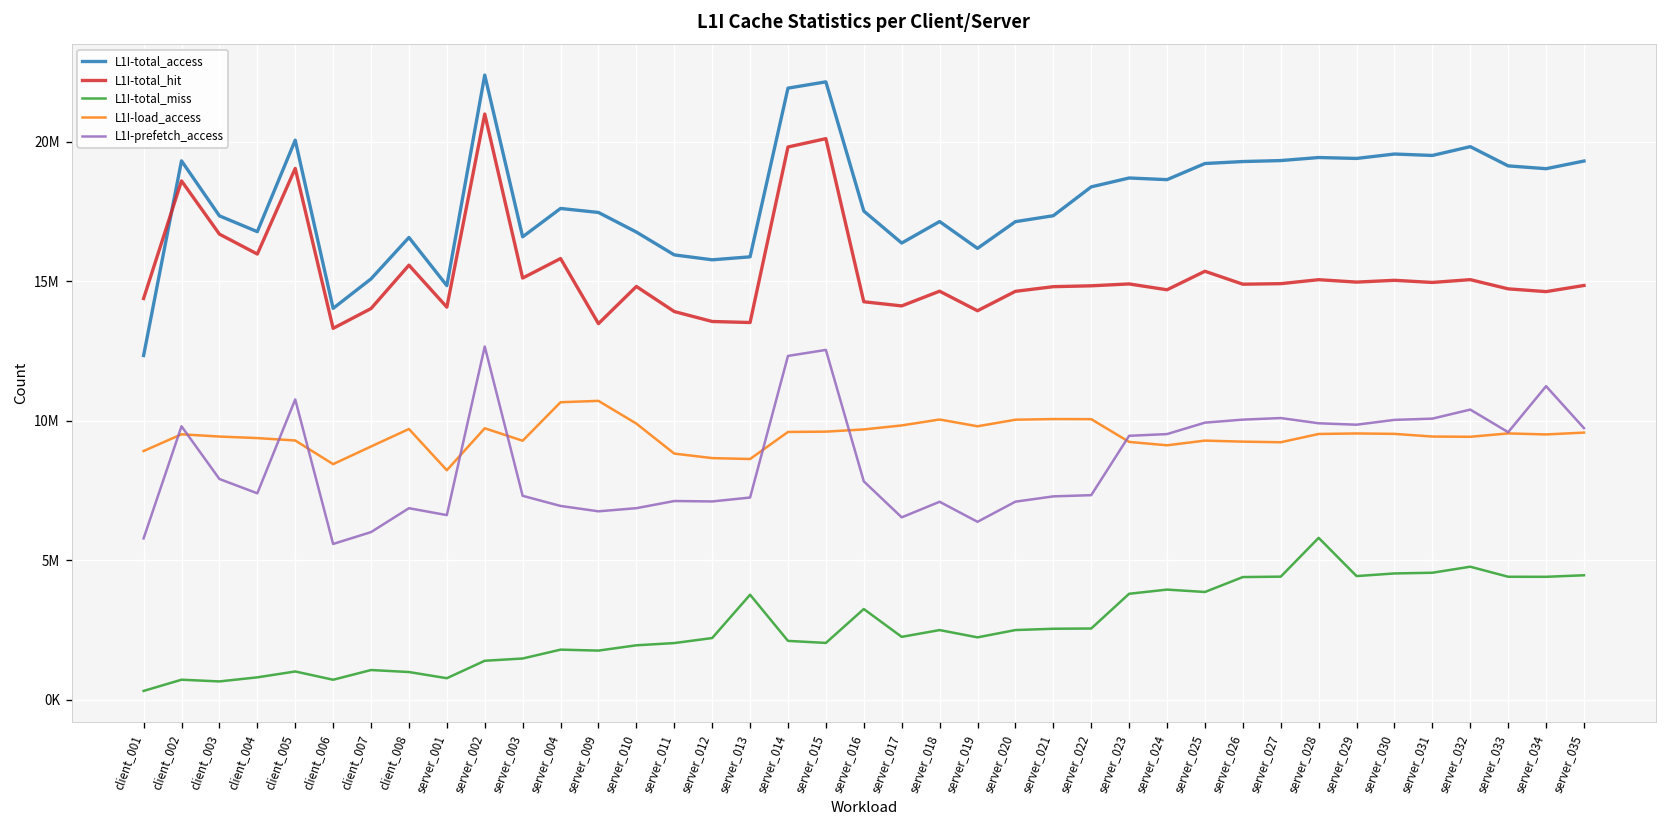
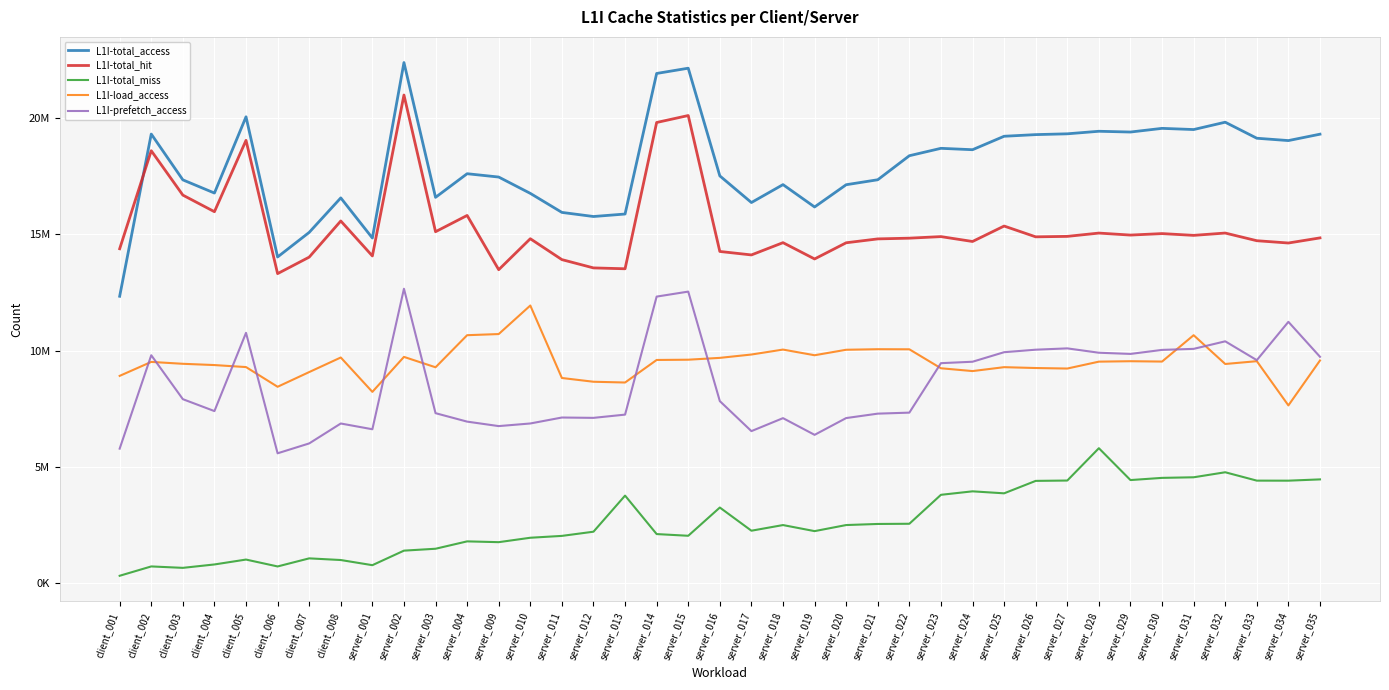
L1I-load_access, server_010: 9900000 -> 11900000
L1I-load_access, server_031: 9400000 -> 10700000
L1I-load_access, server_034: 9500000 -> 7600000
